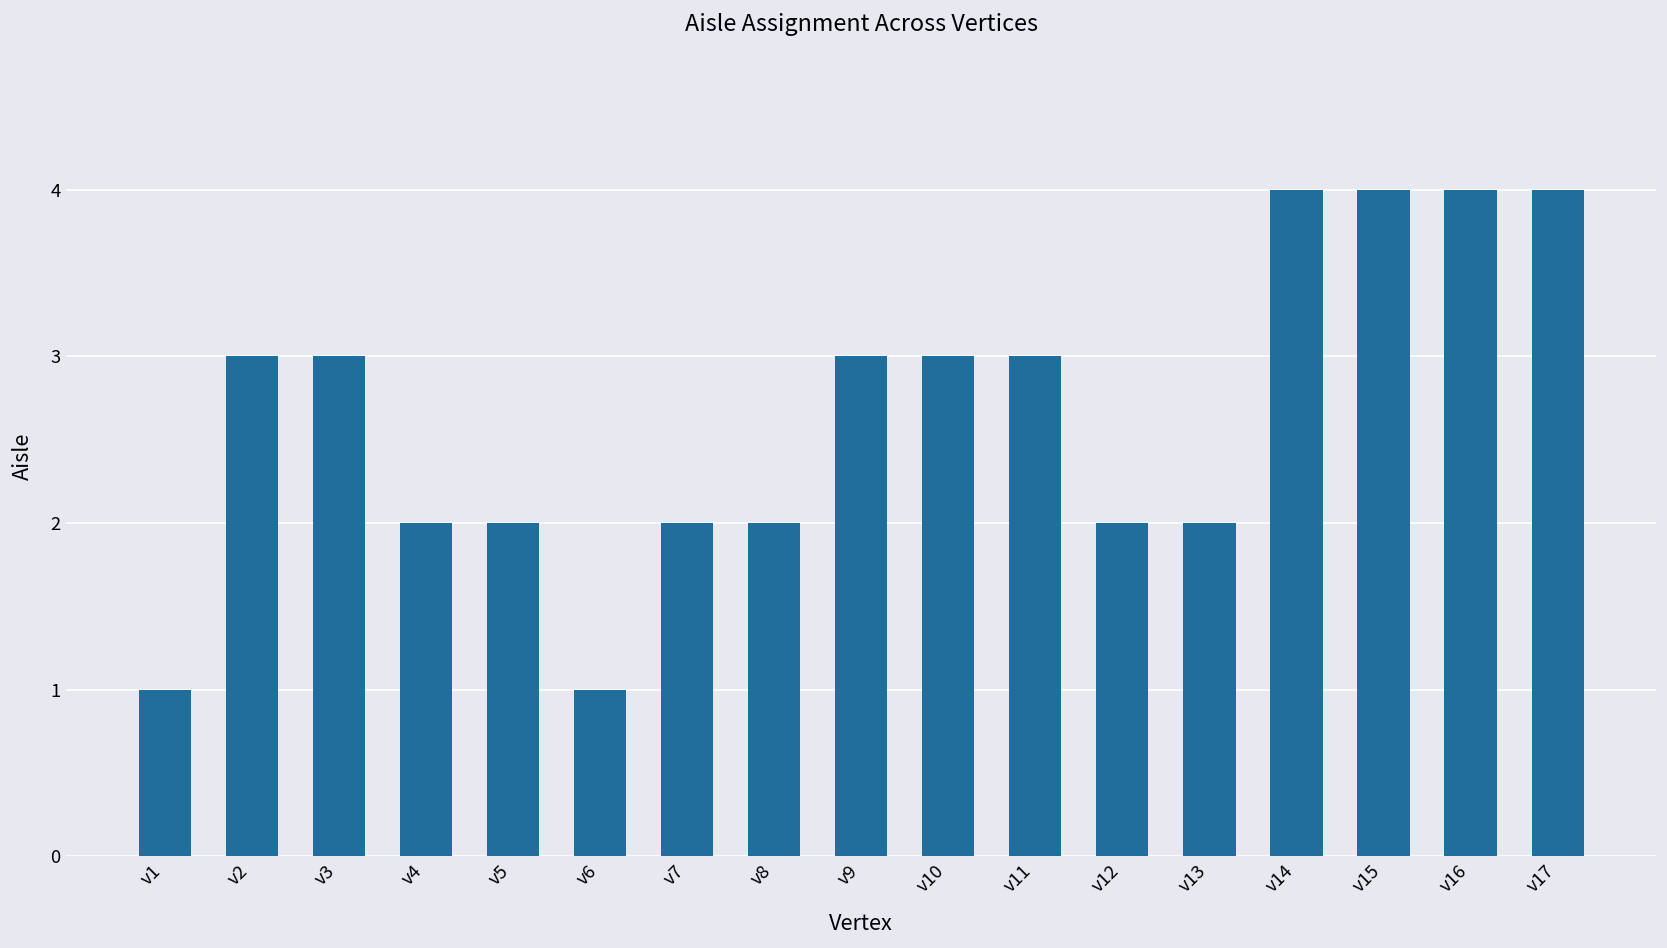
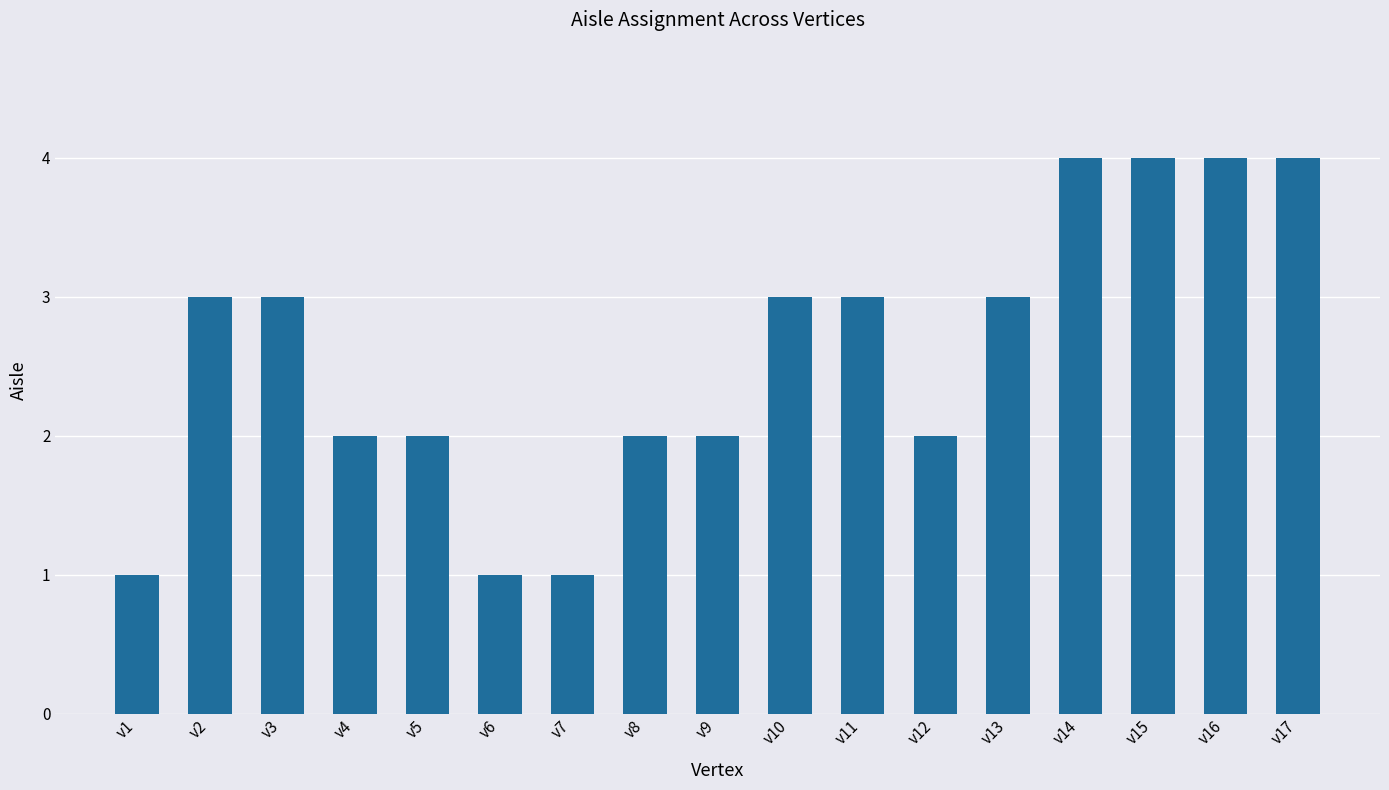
v7: 2 -> 1
v9: 3 -> 2
v13: 2 -> 3
